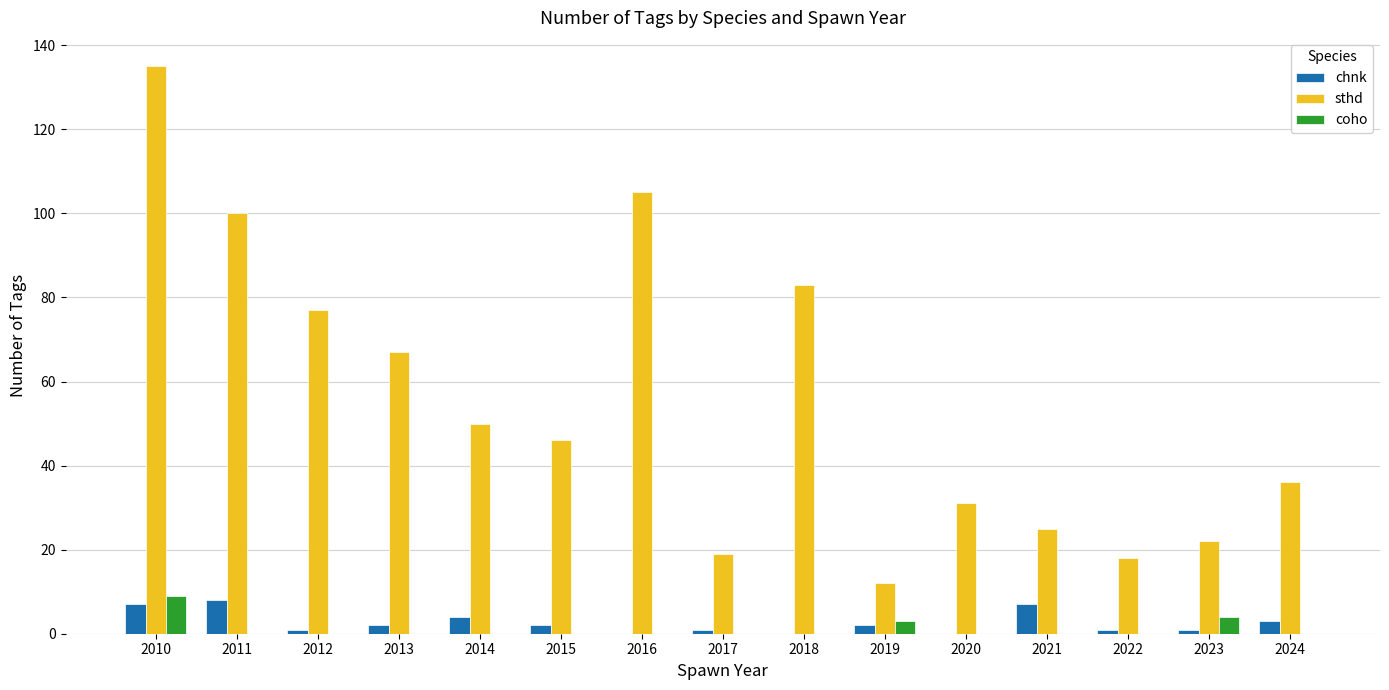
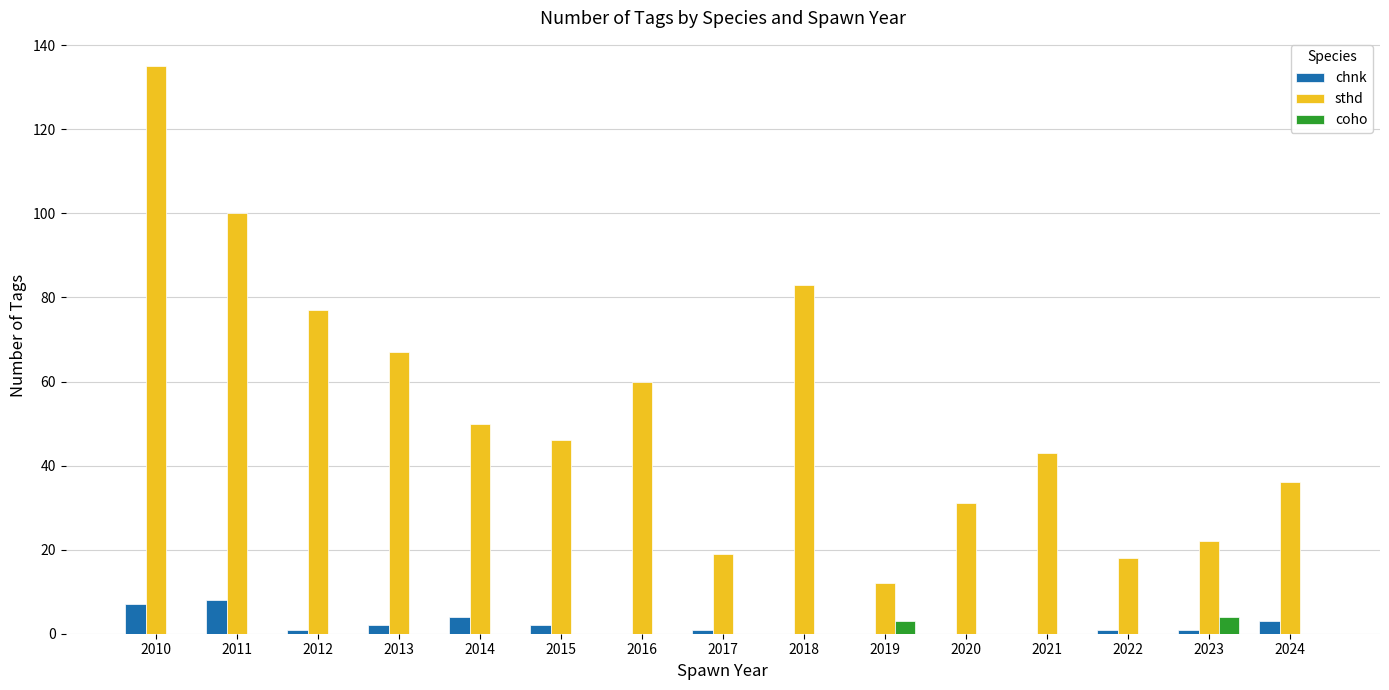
coho, 2010: 9 -> 0
sthd, 2016: 105 -> 60
chnk, 2019: 2 -> 0
chnk, 2021: 7 -> 0
sthd, 2021: 25 -> 43
